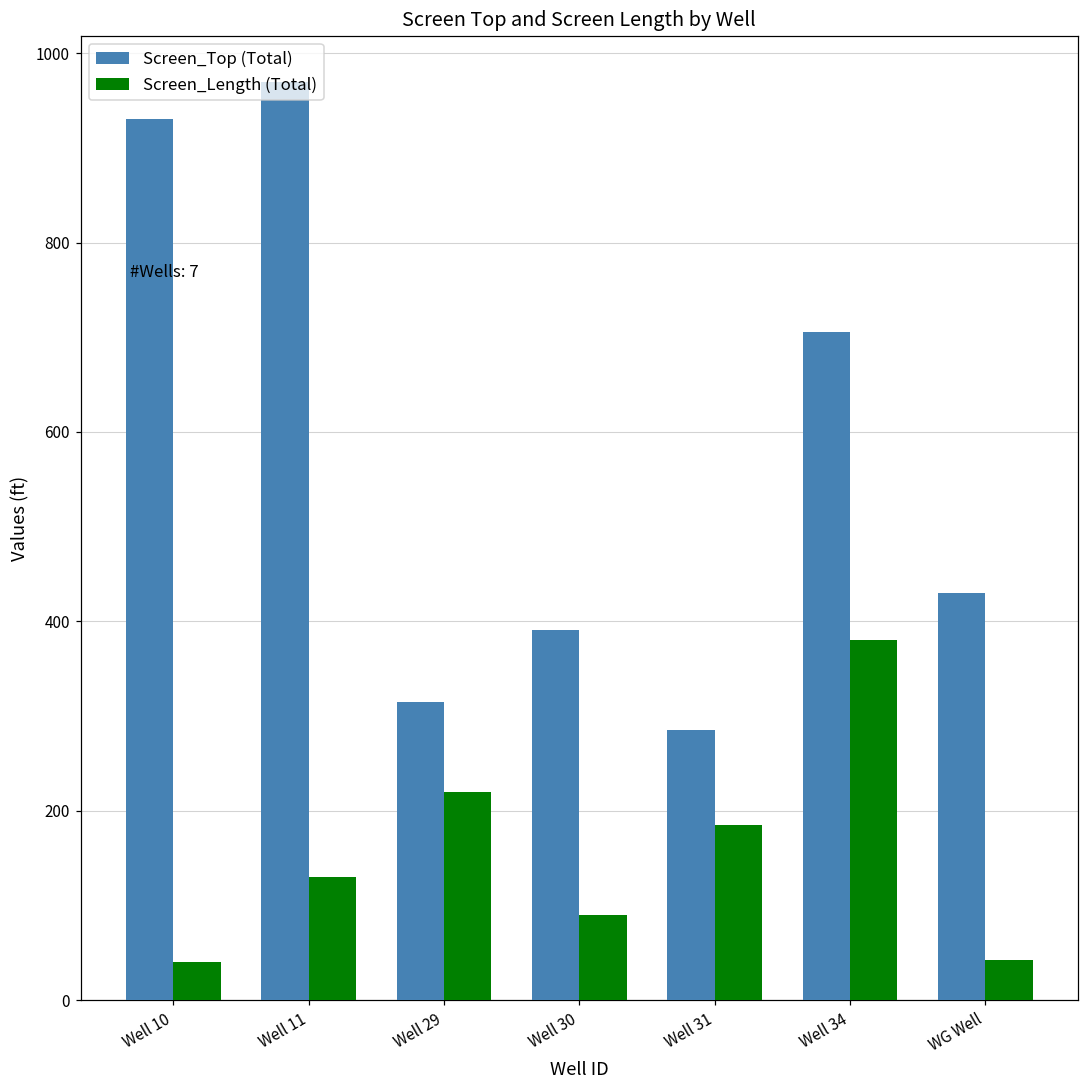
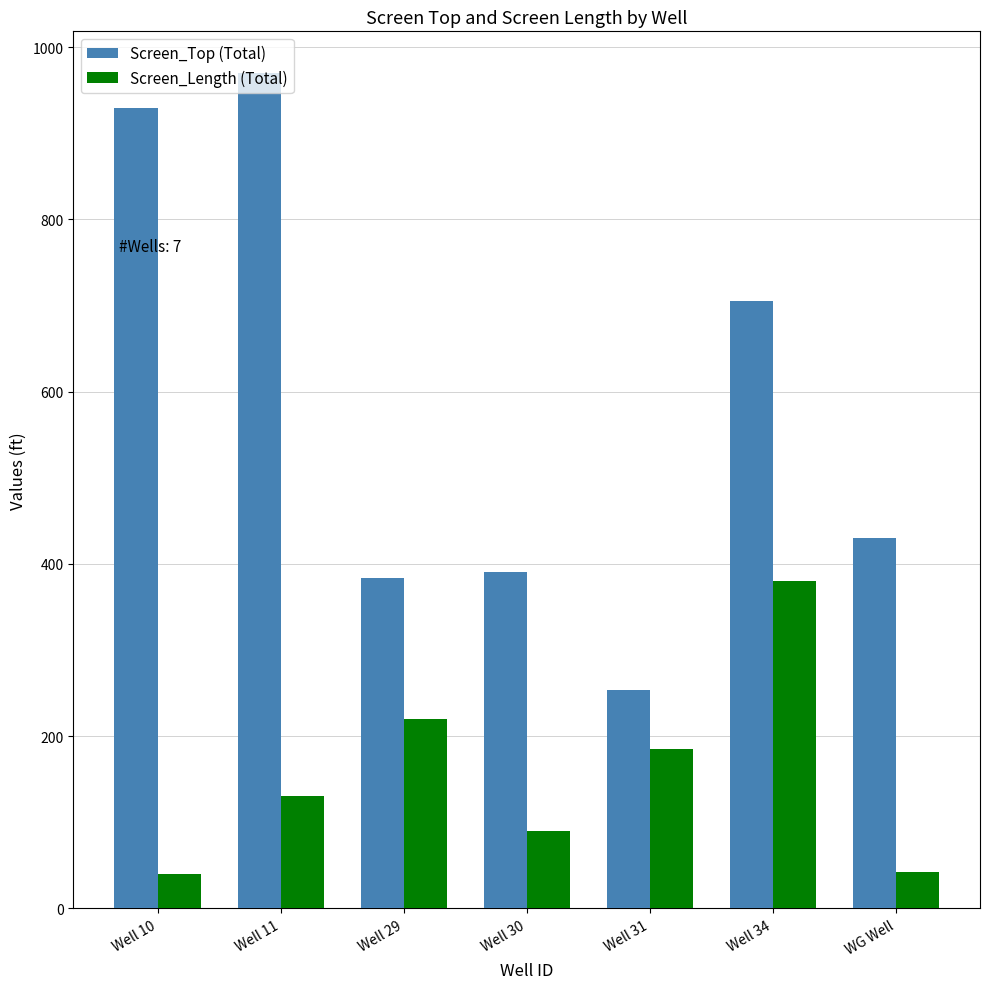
Screen_Top (Total), Well 29: 320 -> 380
Screen_Top (Total), Well 31: 290 -> 250
